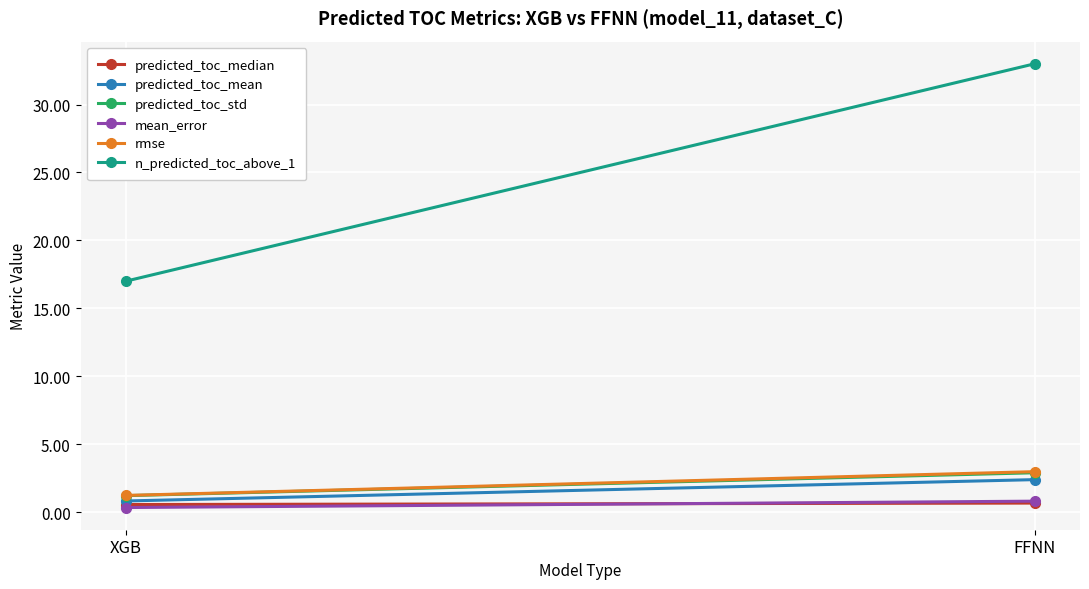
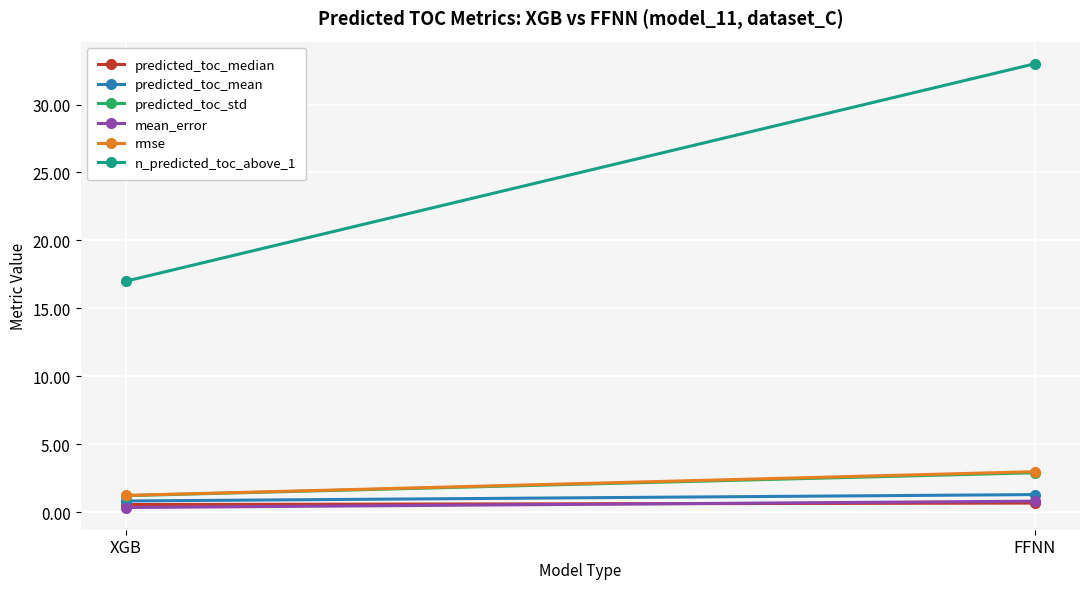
predicted_toc_mean, FFNN: 2.4 -> 1.3
